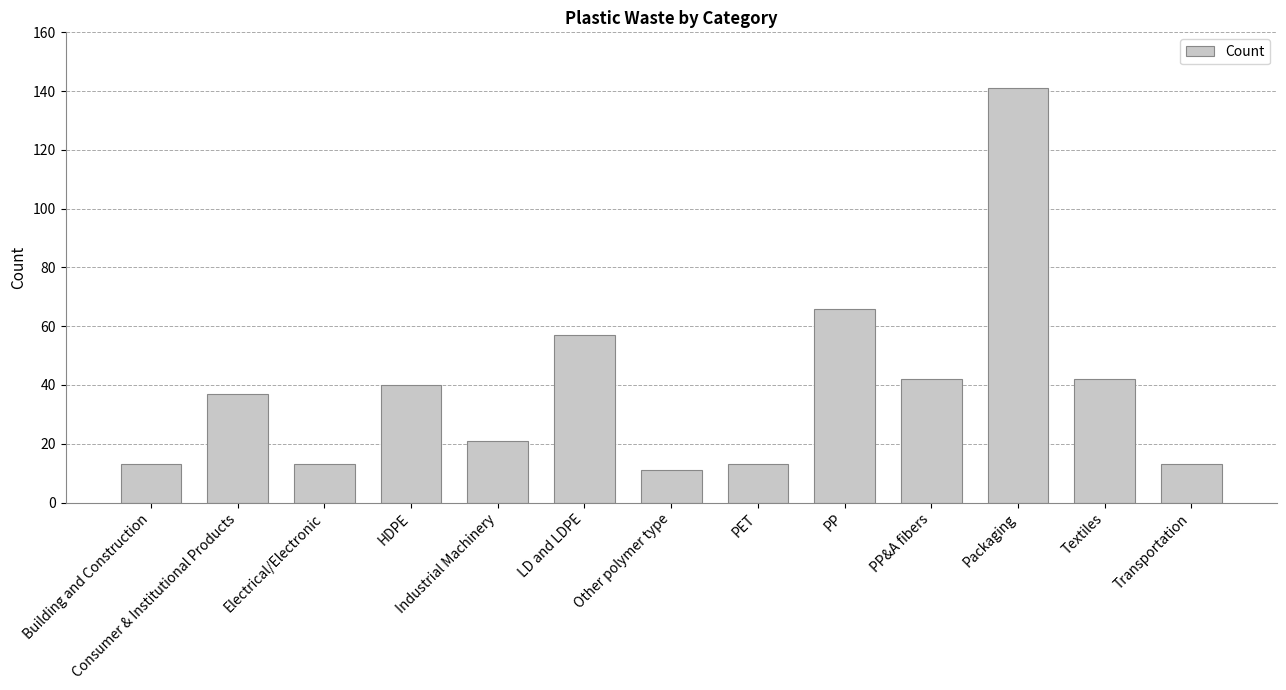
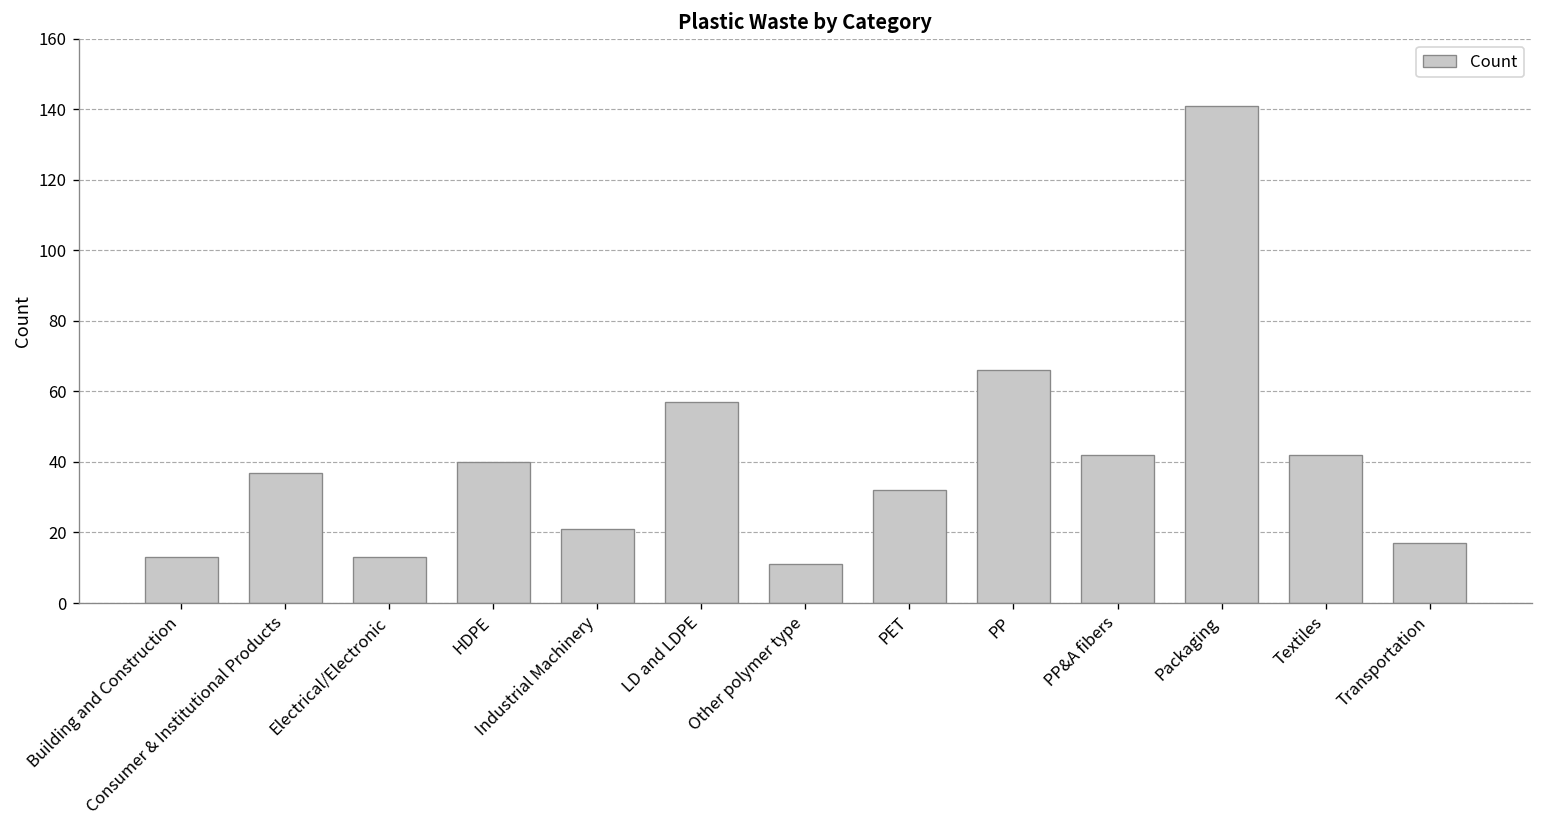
PET: 13 -> 32
Transportation: 13 -> 17
